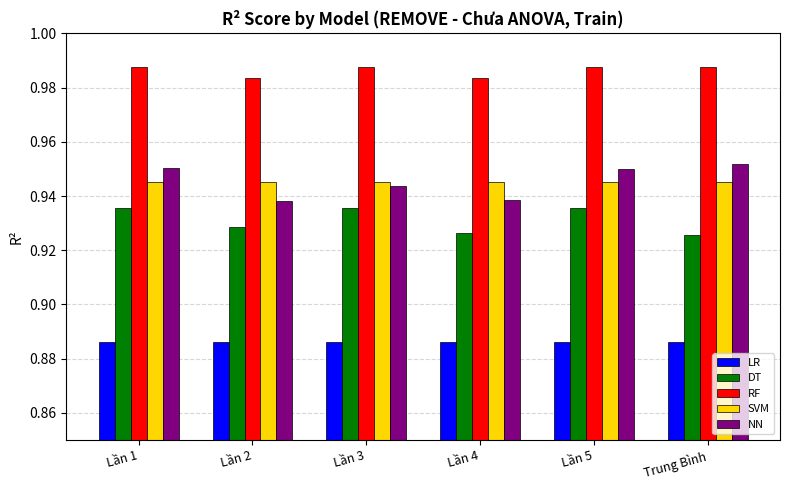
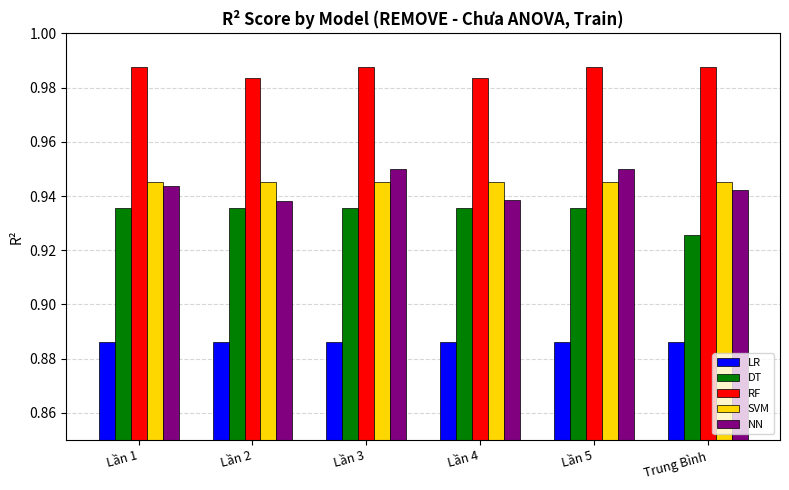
NN, Lần 1: 0.951 -> 0.944
DT, Lần 2: 0.928 -> 0.936
NN, Lần 3: 0.944 -> 0.950
DT, Lần 4: 0.926 -> 0.936
NN, Trung Bình: 0.952 -> 0.942
